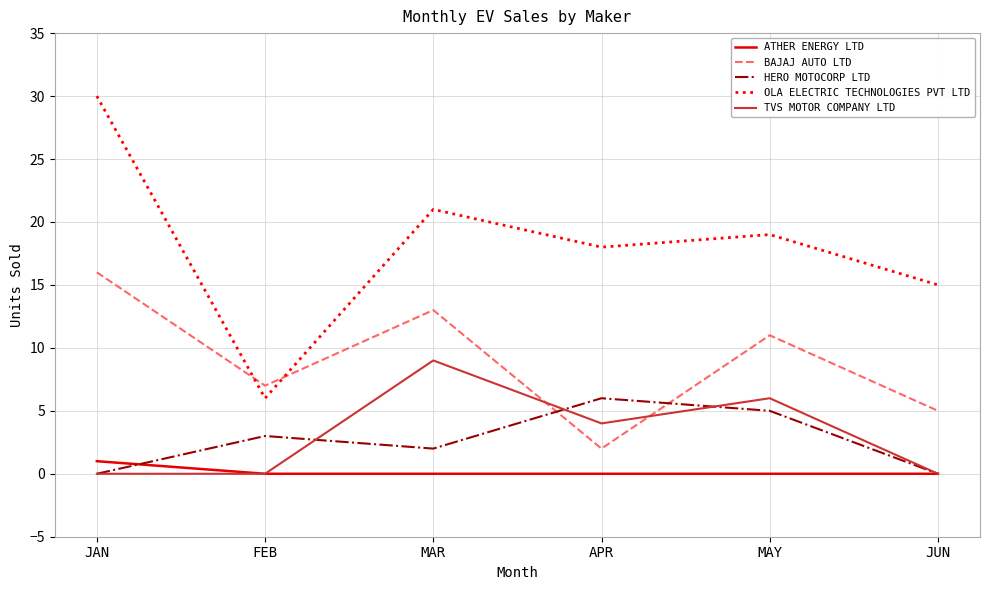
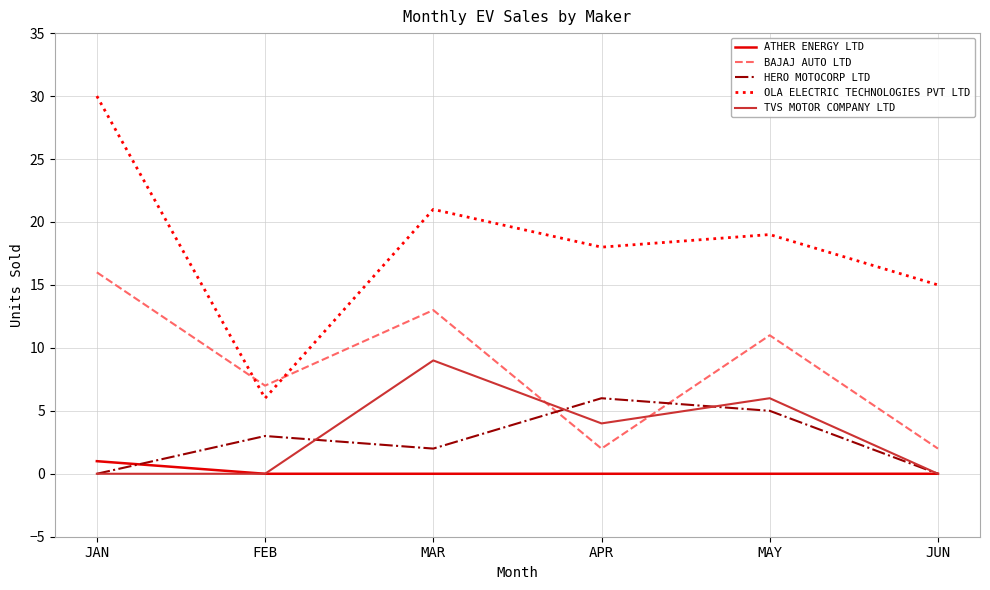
BAJAJ AUTO LTD, JUN: 5 -> 2
